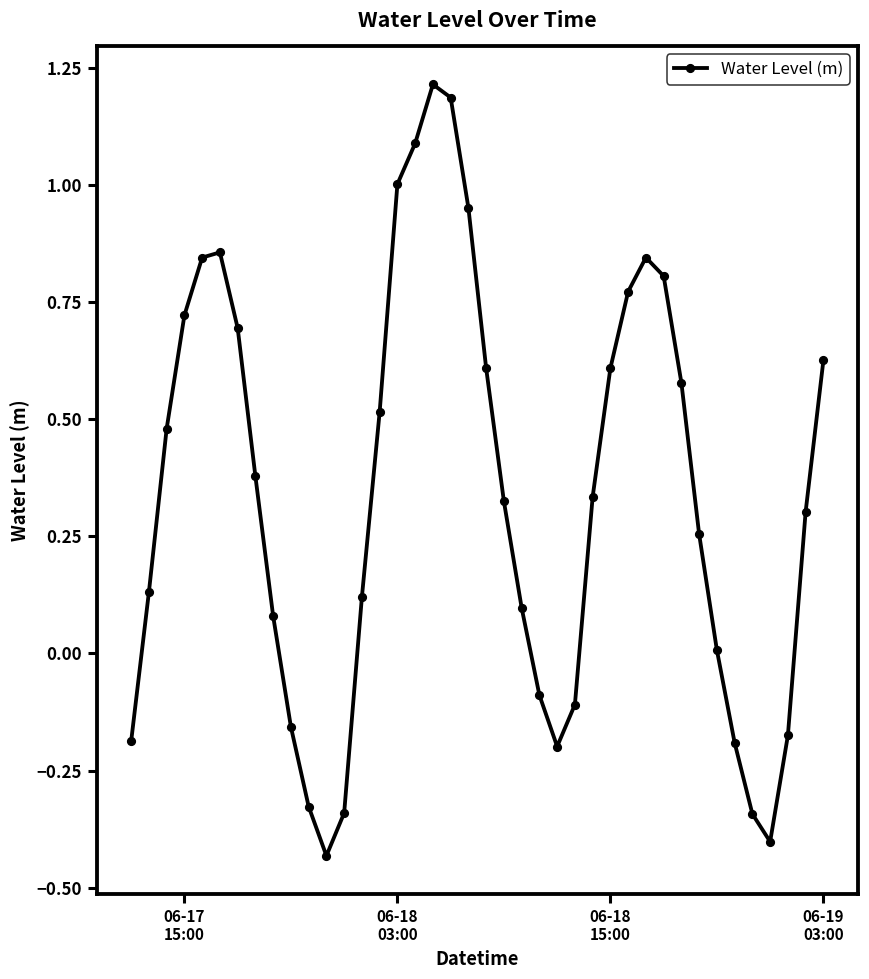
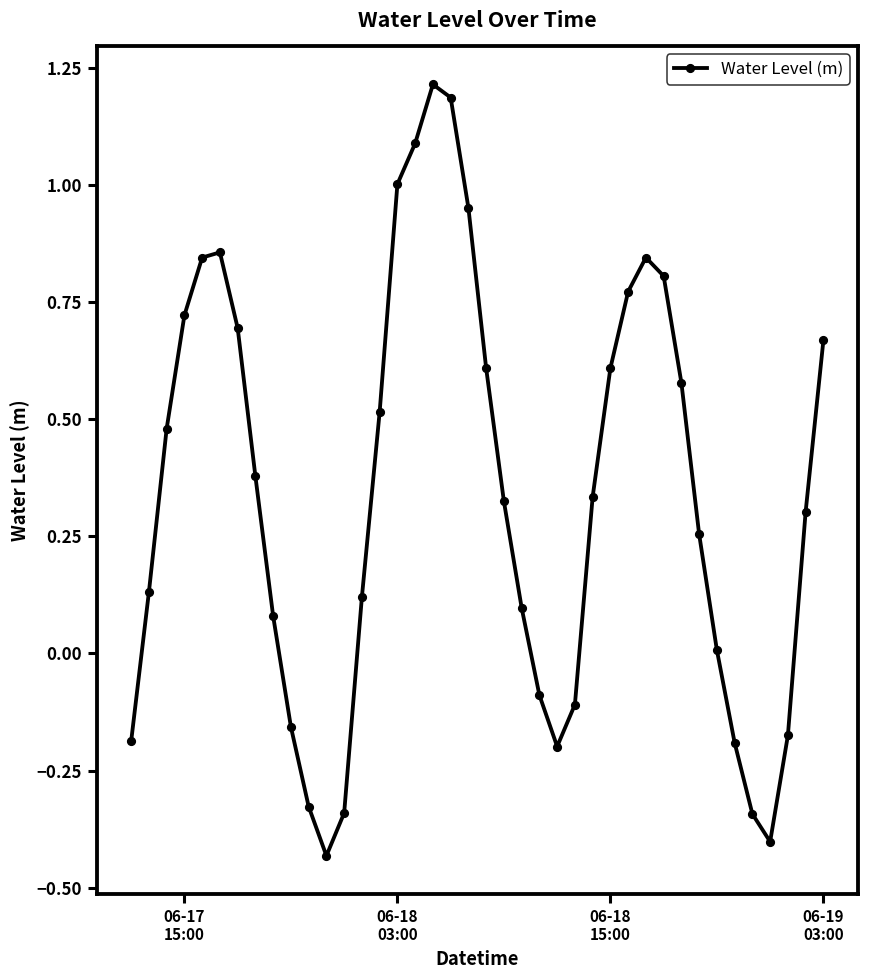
06-19 03:00: 0.63 -> 0.67
